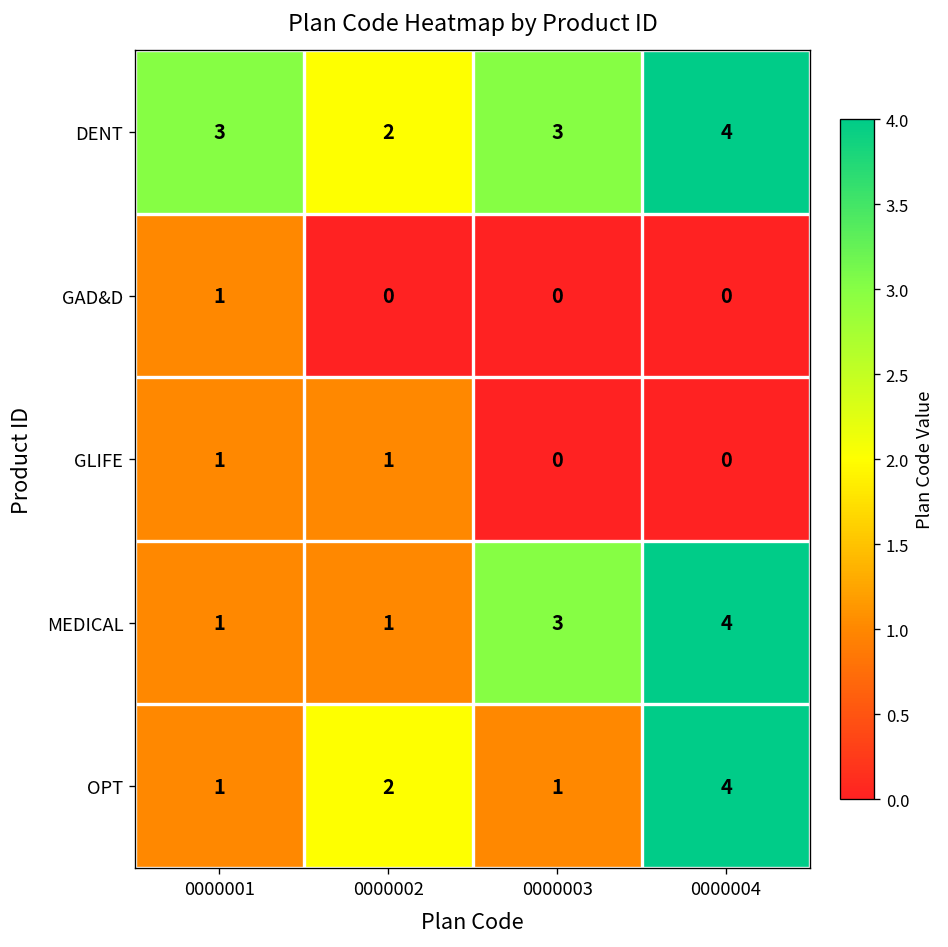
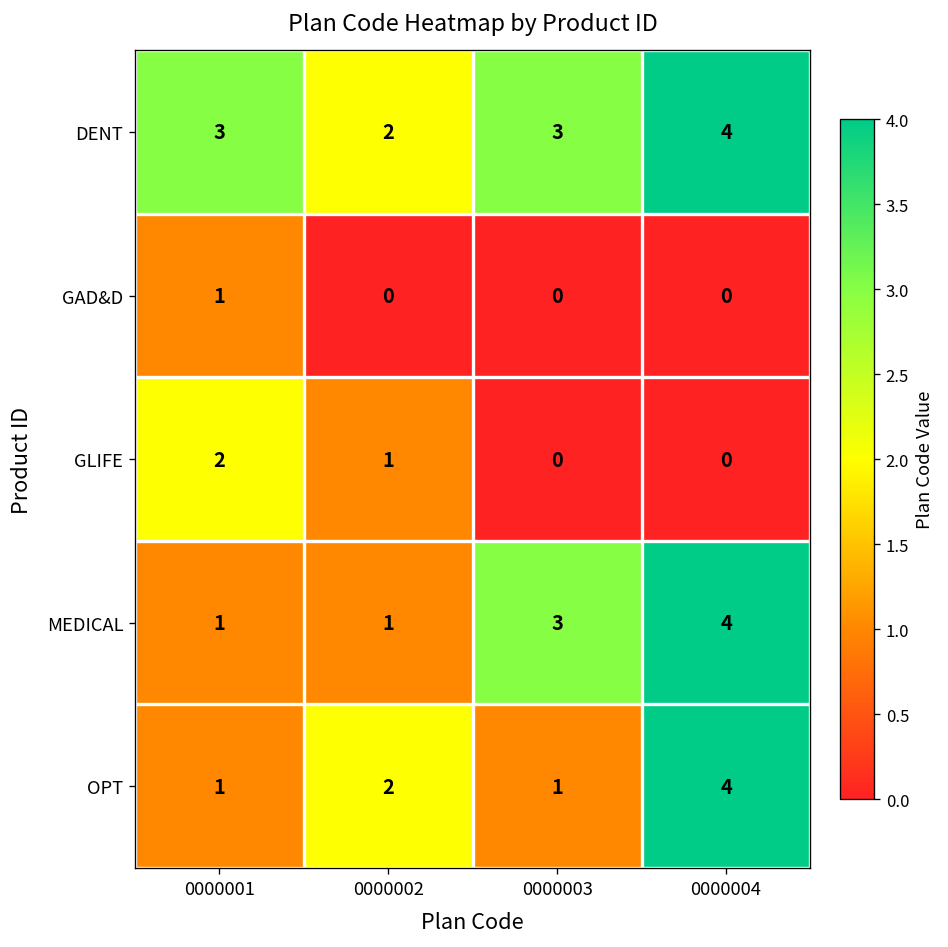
GLIFE, 0000001: 1 -> 2
